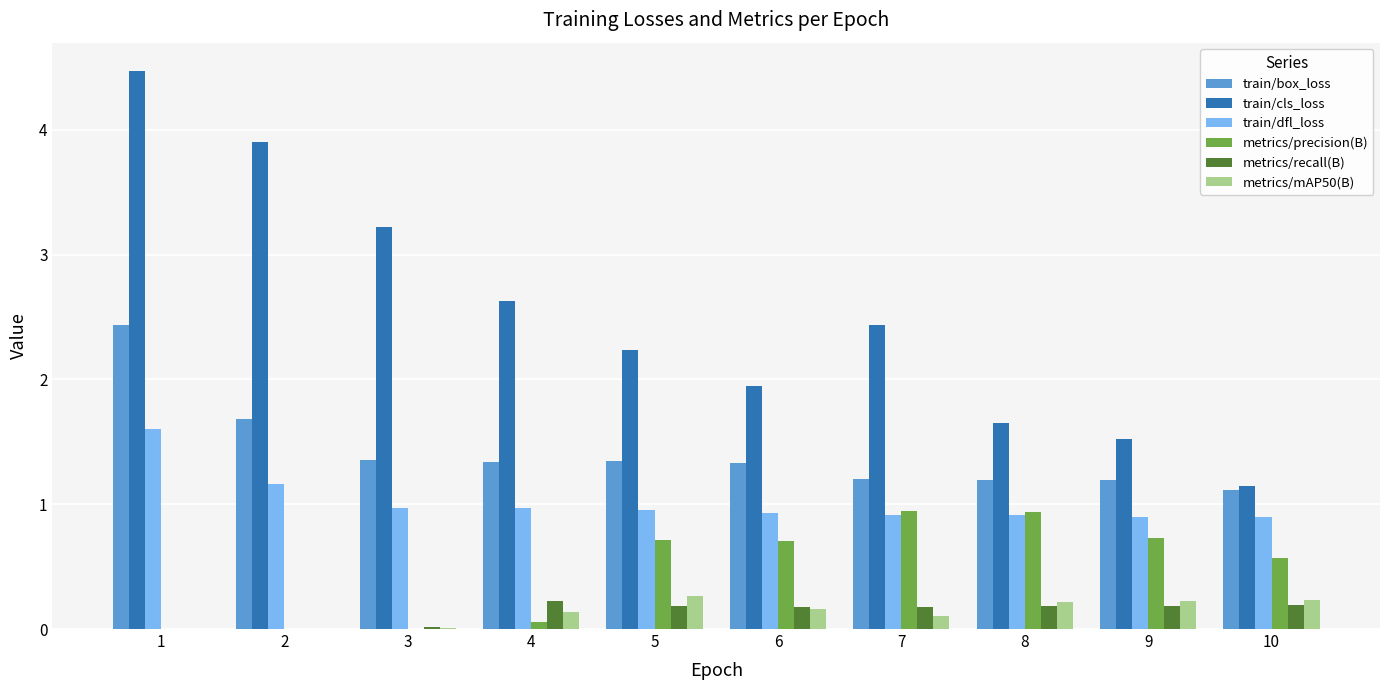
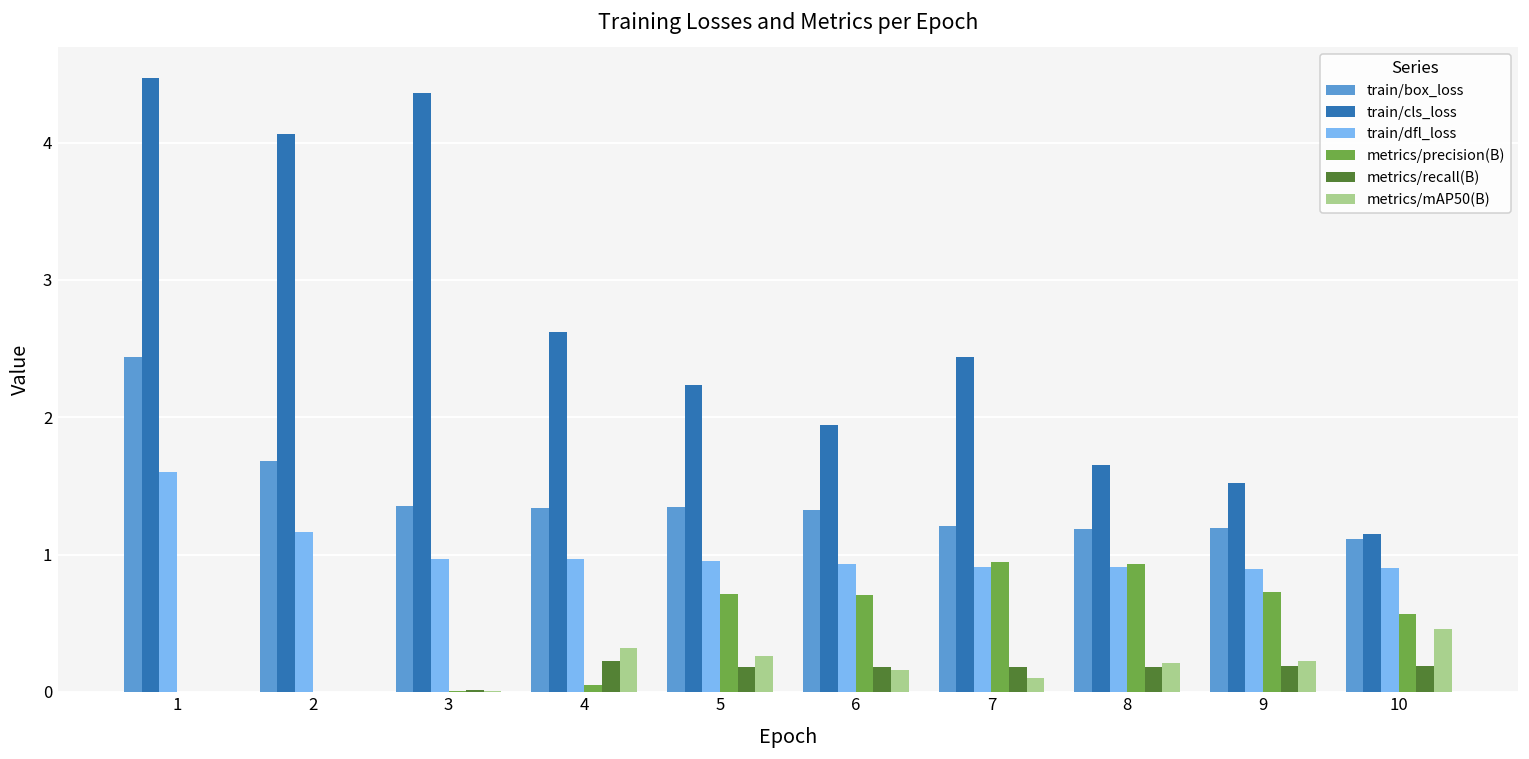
train/cls_loss, 2: 3.90 -> 4.06
train/cls_loss, 3: 3.22 -> 4.36
metrics/mAP50(B), 4: 0.14 -> 0.32
metrics/mAP50(B), 10: 0.23 -> 0.46
